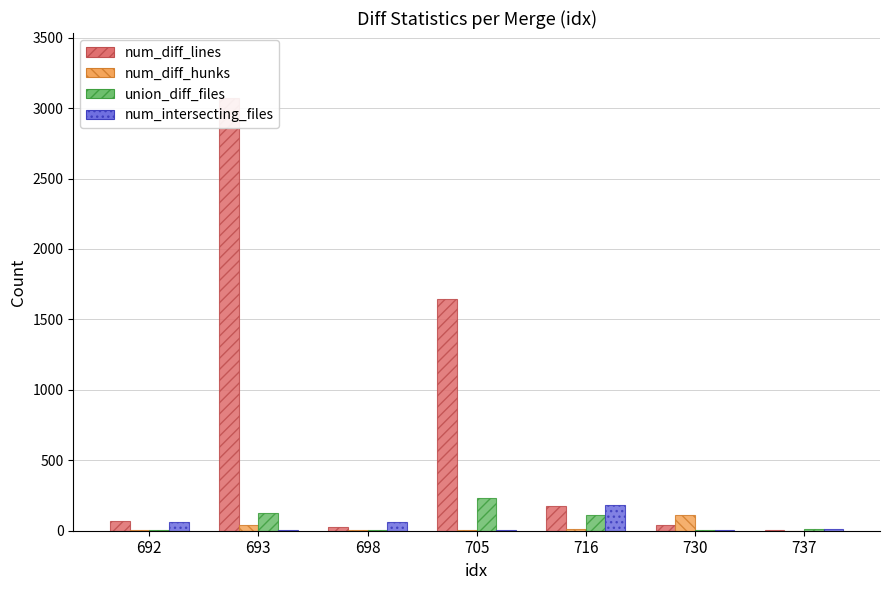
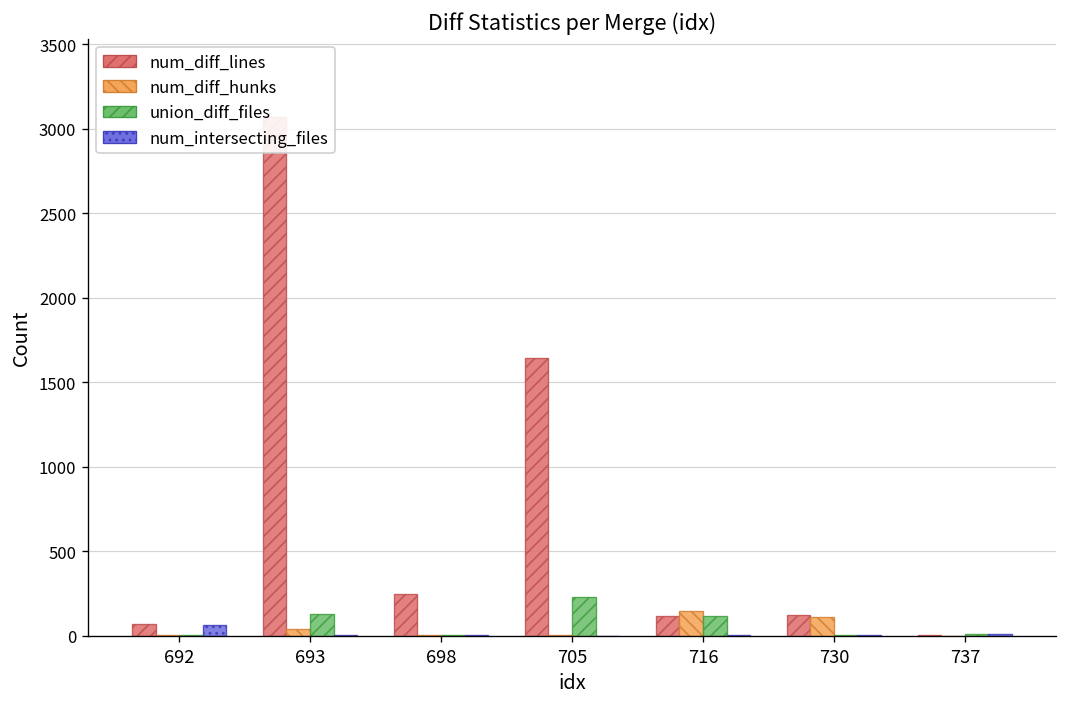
num_diff_lines, 698: 30 -> 250
num_intersecting_files, 698: 70 -> 10
num_diff_lines, 716: 180 -> 120
num_diff_hunks, 716: 10 -> 150
num_intersecting_files, 716: 180 -> 0
num_diff_lines, 730: 40 -> 130
